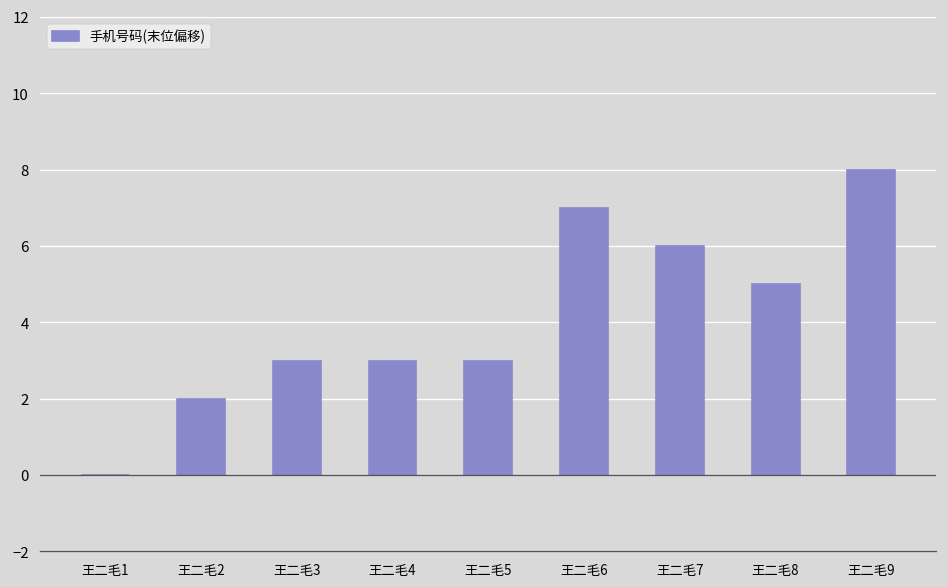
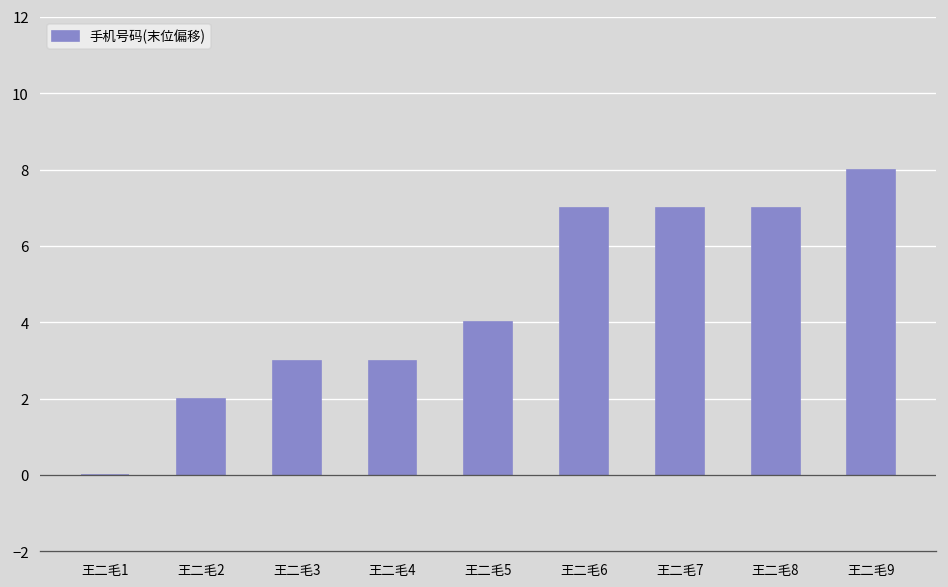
王二毛5: 3.0 -> 4.0
王二毛7: 6.0 -> 7.0
王二毛8: 5.0 -> 7.0
